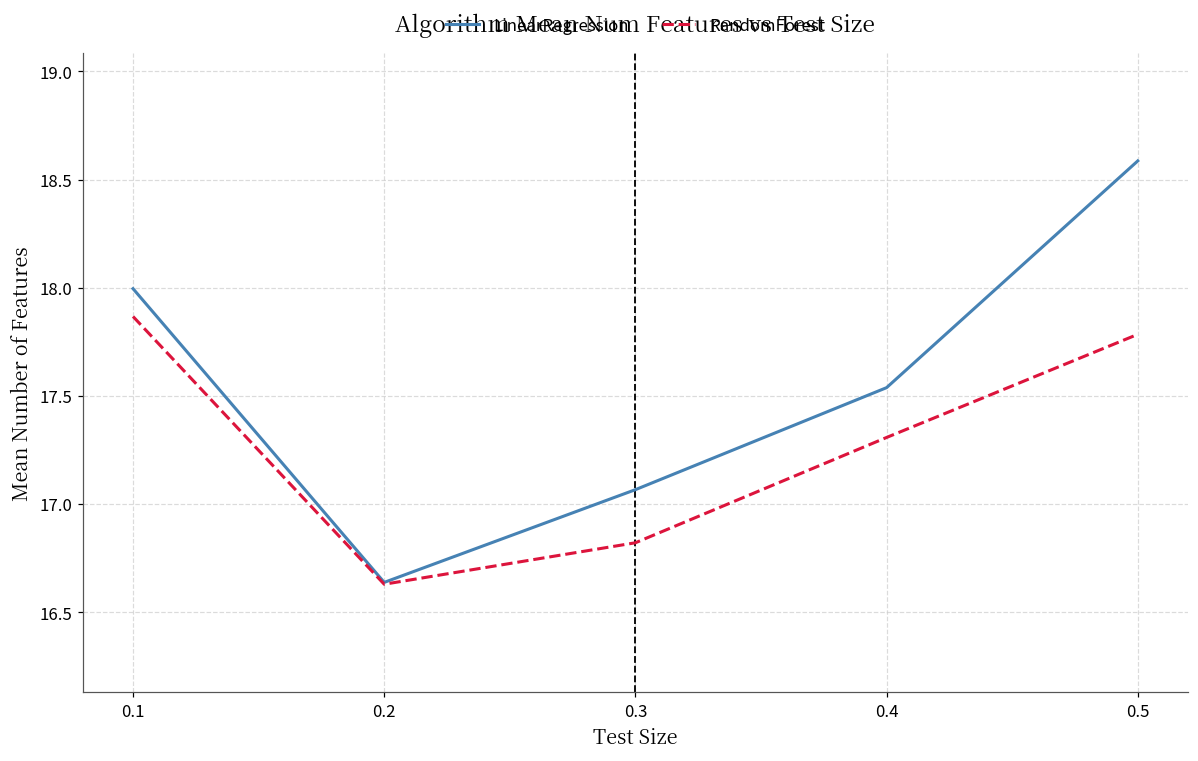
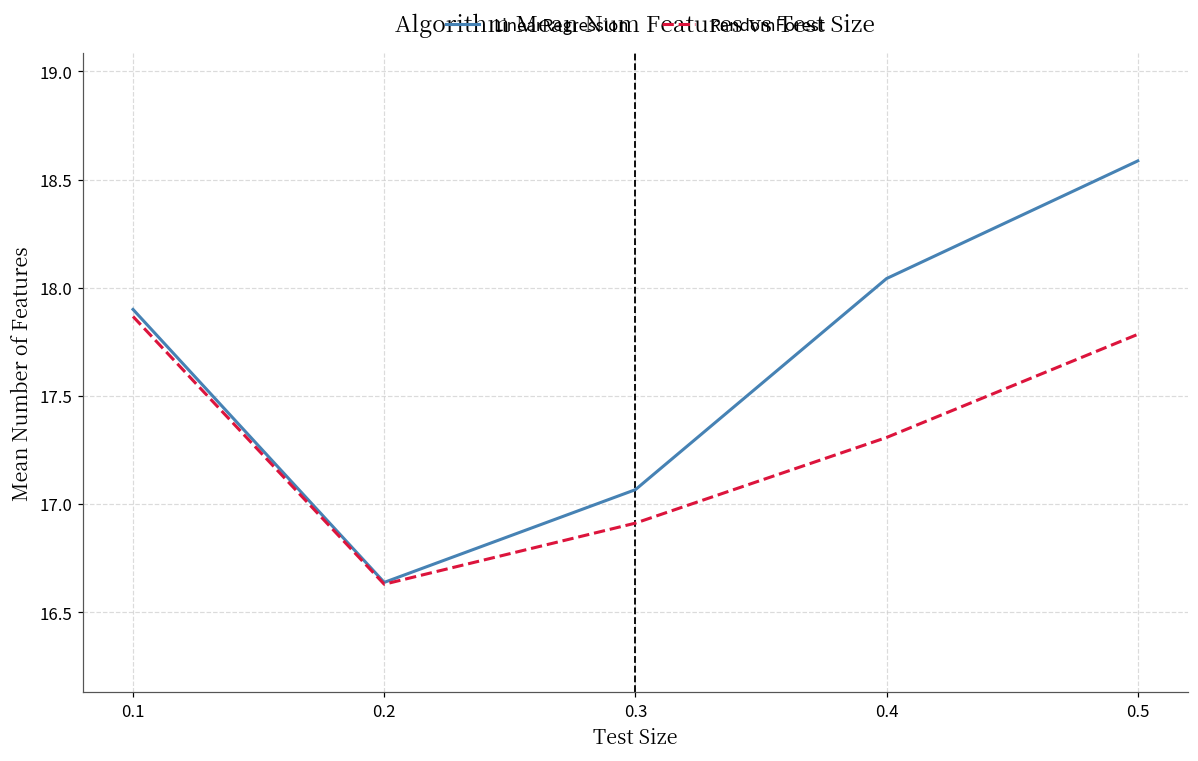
LinearRegression, 0.1: 18.00 -> 17.90
RandomForest, 0.3: 16.82 -> 16.91
LinearRegression, 0.4: 17.54 -> 18.04
